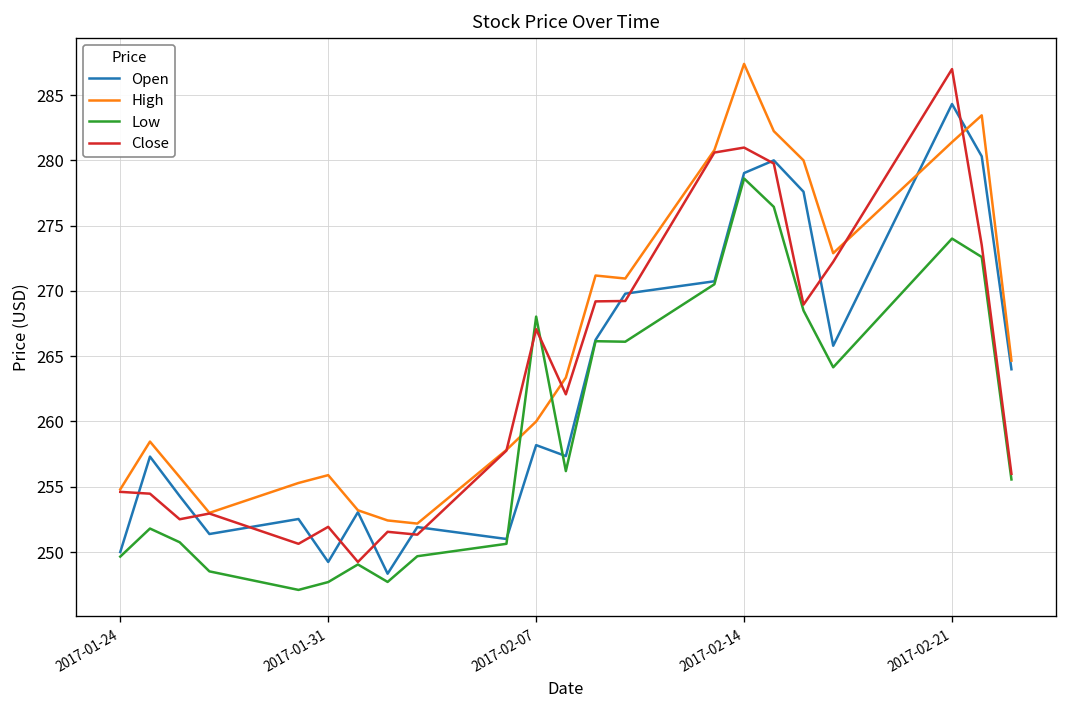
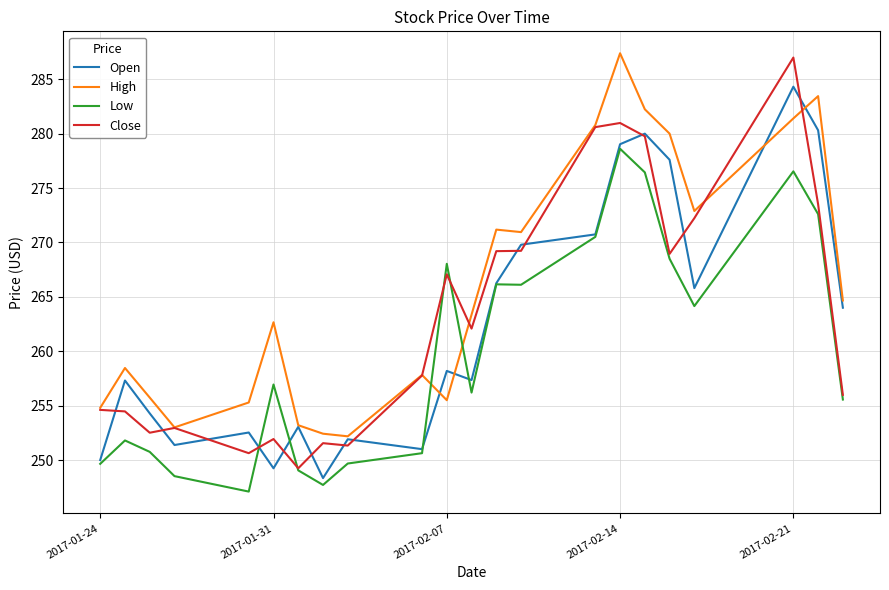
High, 2017-01-31: 255.9 -> 262.7
Low, 2017-01-31: 247.7 -> 256.9
High, 2017-02-07: 260.0 -> 255.5
Low, 2017-02-21: 274.0 -> 276.5
